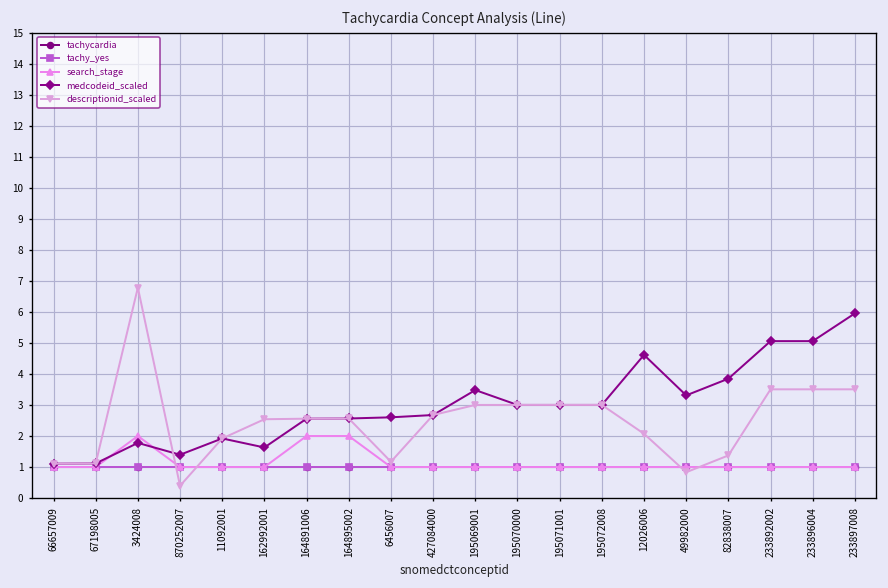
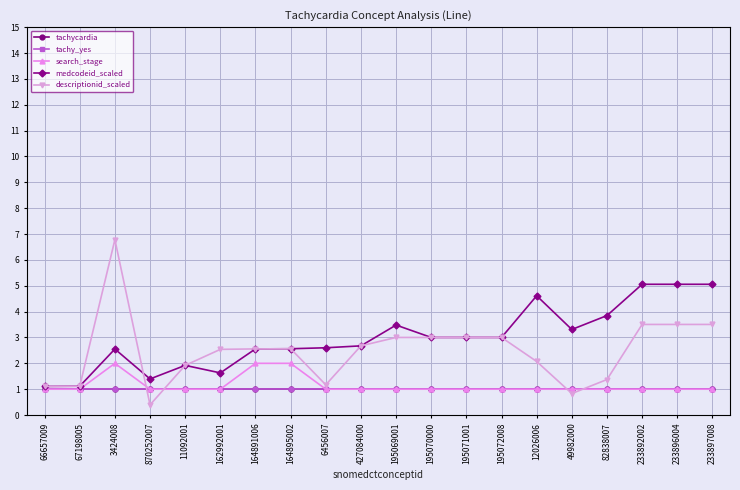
medcodeid_scaled, 3424008: 1.8 -> 2.6
medcodeid_scaled, 233897008: 6.0 -> 5.1
